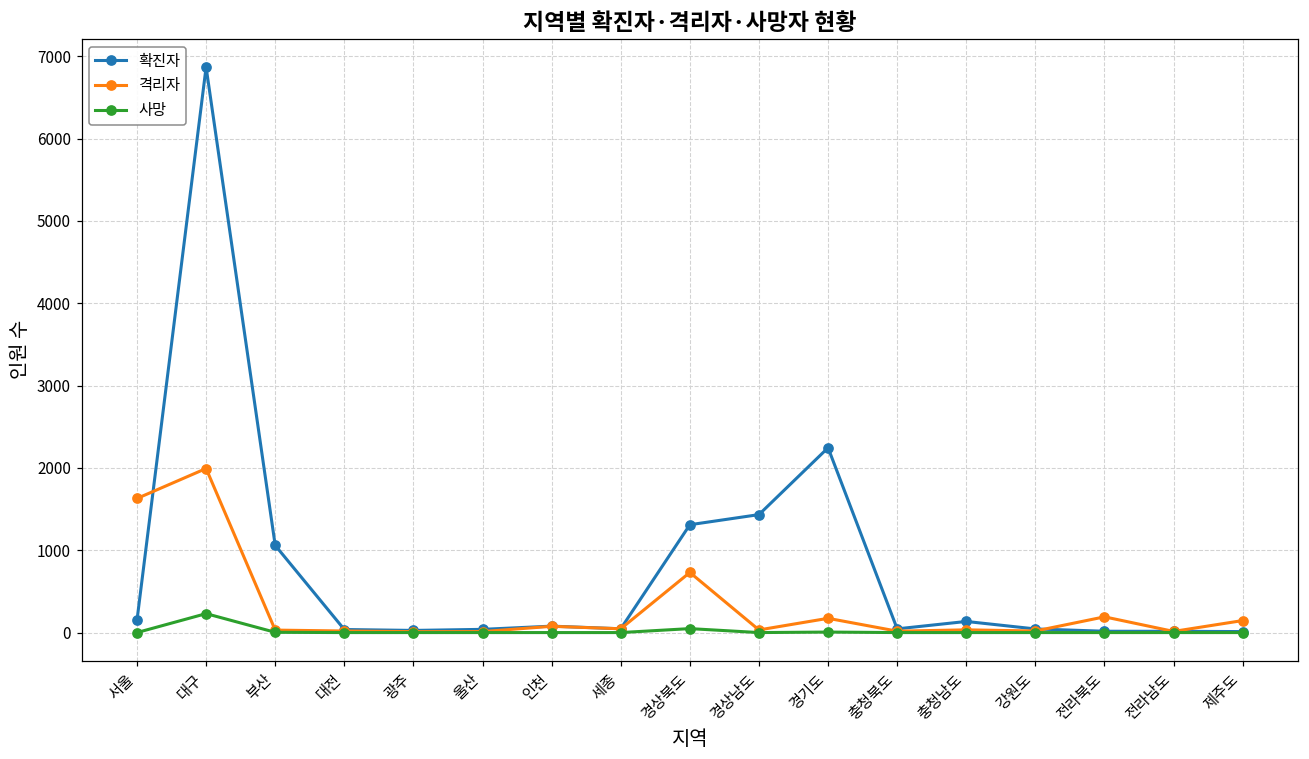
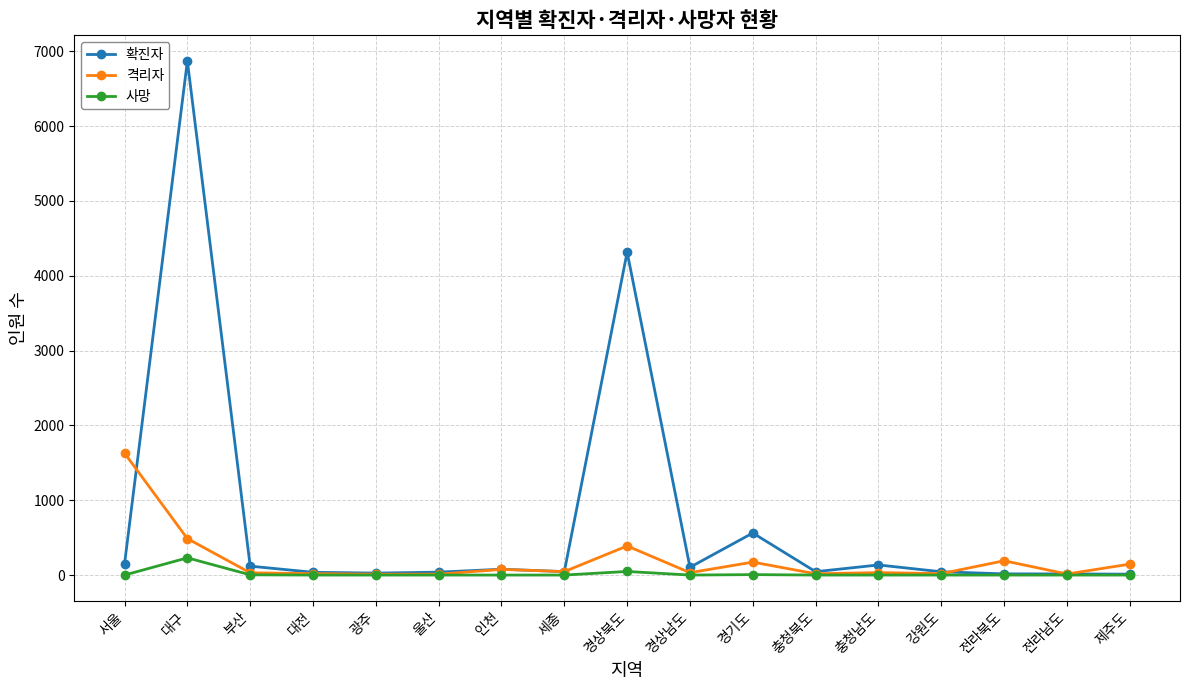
격리자, 대구: 2000 -> 500
확진자, 부산: 1100 -> 100
확진자, 경상북도: 1300 -> 4300
격리자, 경상북도: 700 -> 400
확진자, 경상남도: 1400 -> 100
확진자, 경기도: 2200 -> 600
